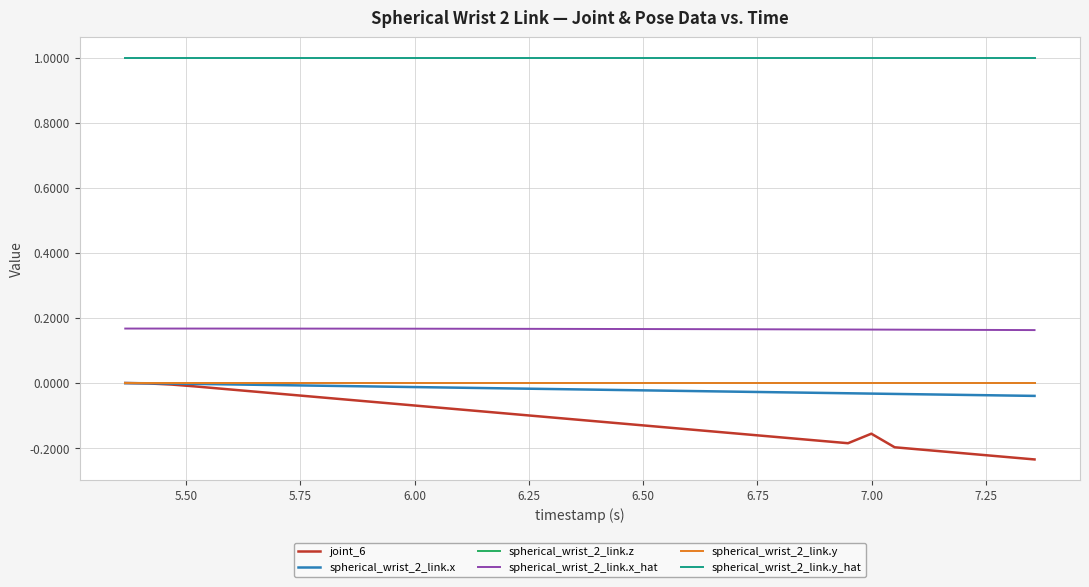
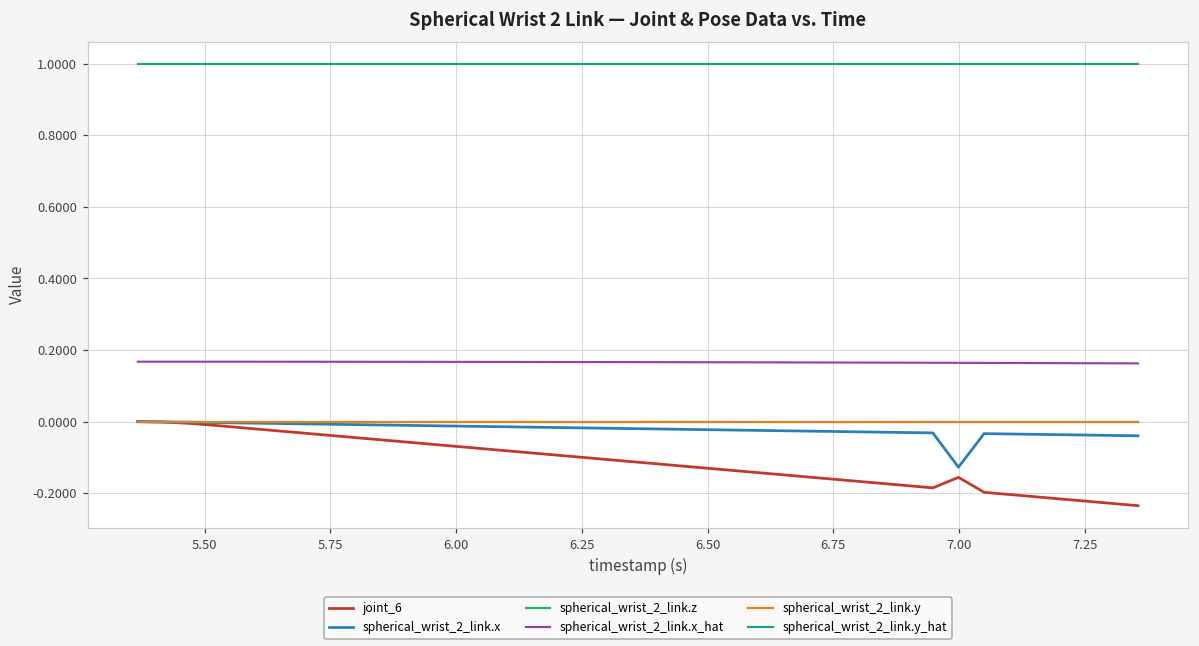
spherical_wrist_2_link.x, 7.00: -0.03 -> -0.13
